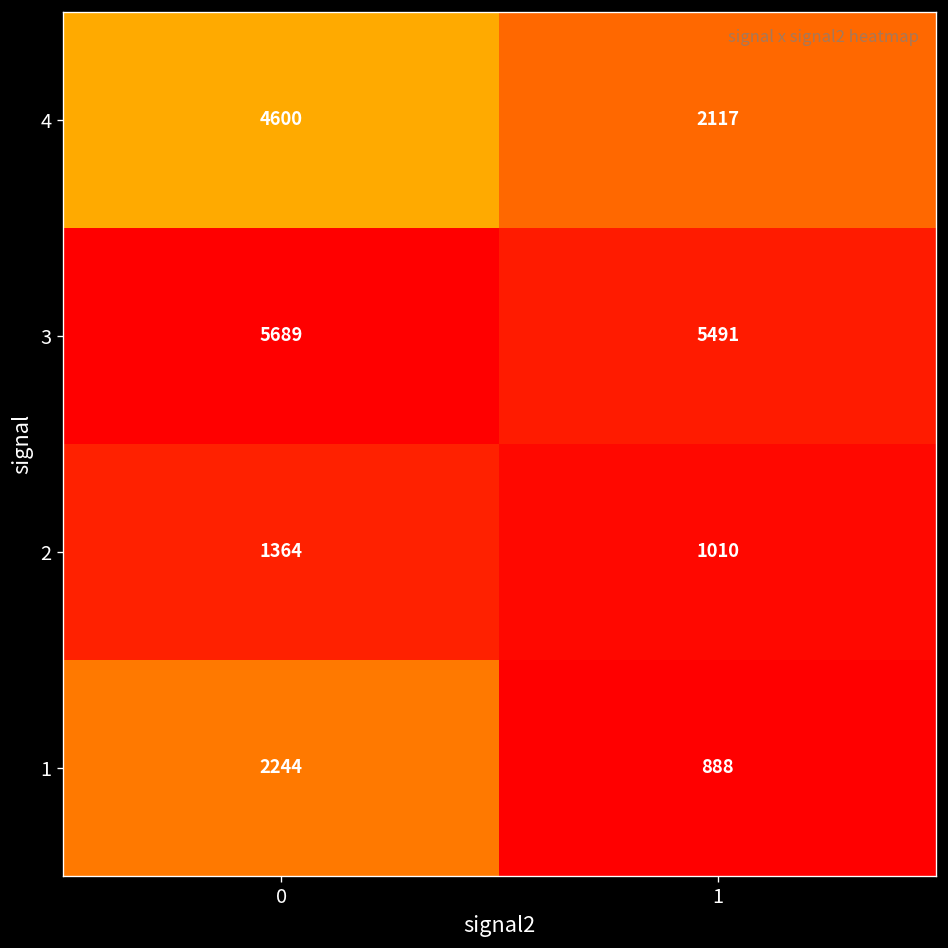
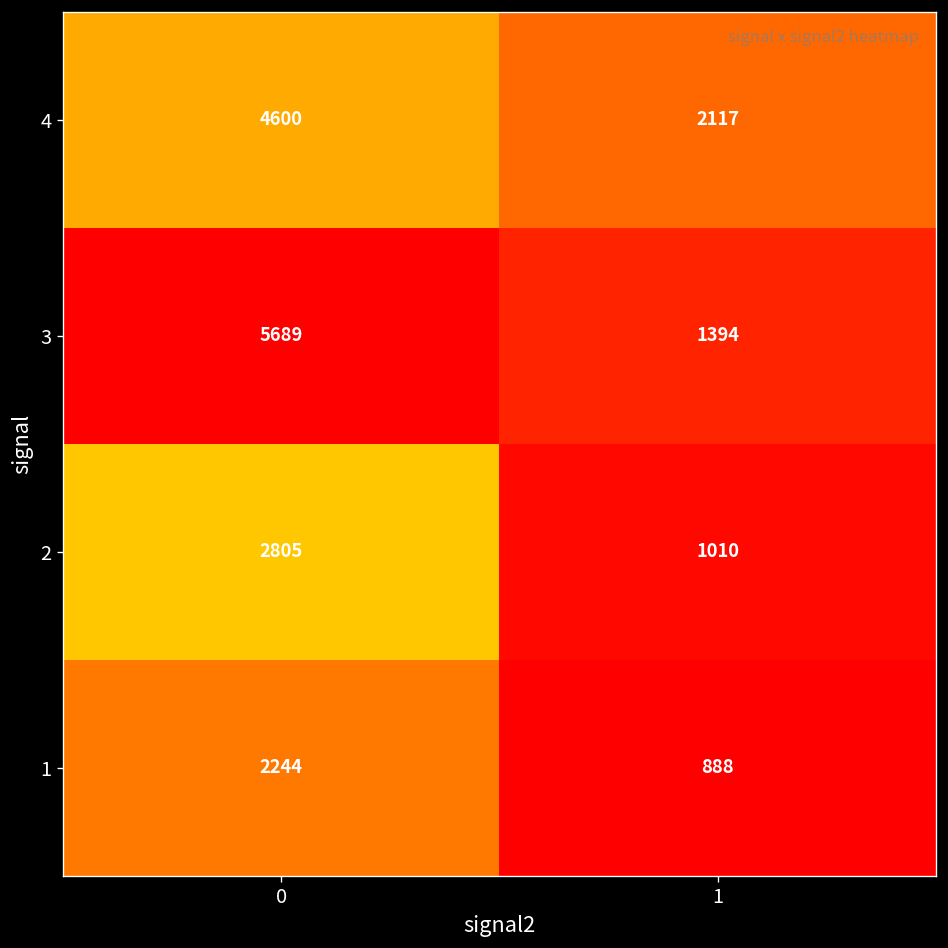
3, 1: 5491 -> 1394
2, 0: 1364 -> 2805
